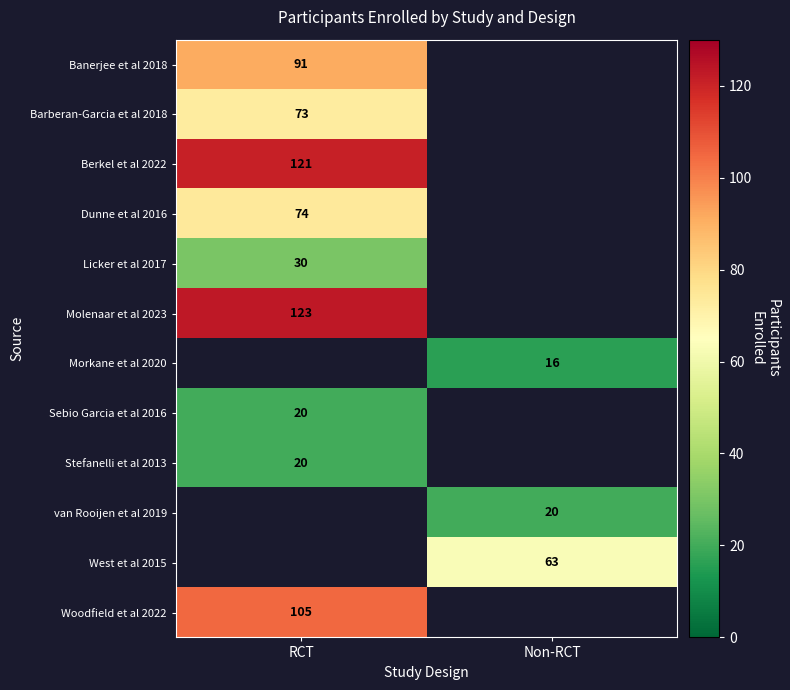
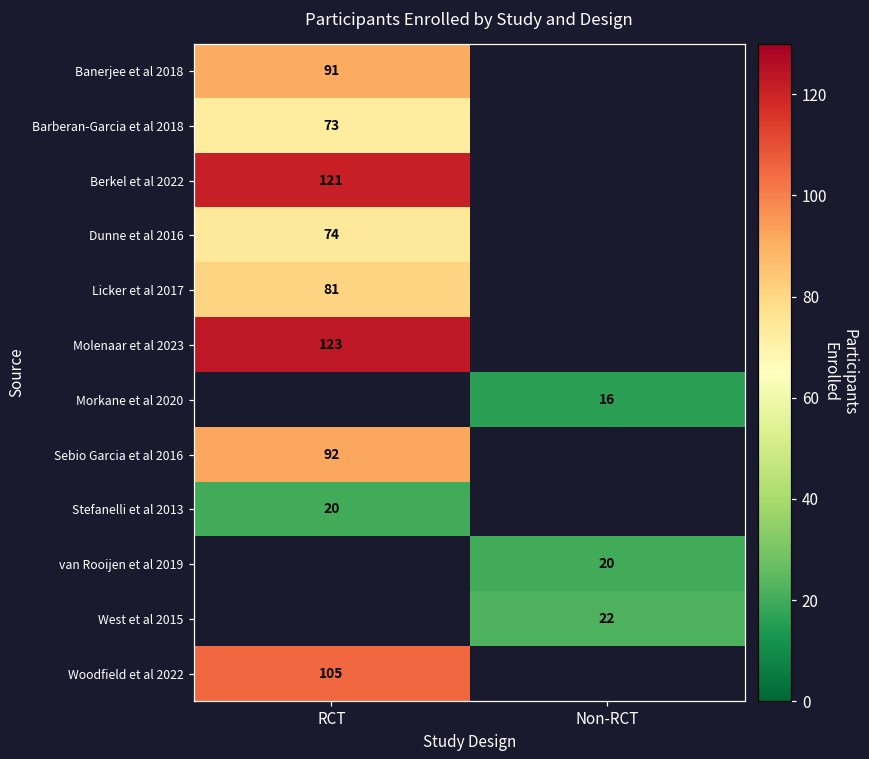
Licker et al 2017, RCT: 30 -> 81
Sebio Garcia et al 2016, RCT: 20 -> 92
West et al 2015, Non-RCT: 63 -> 22
